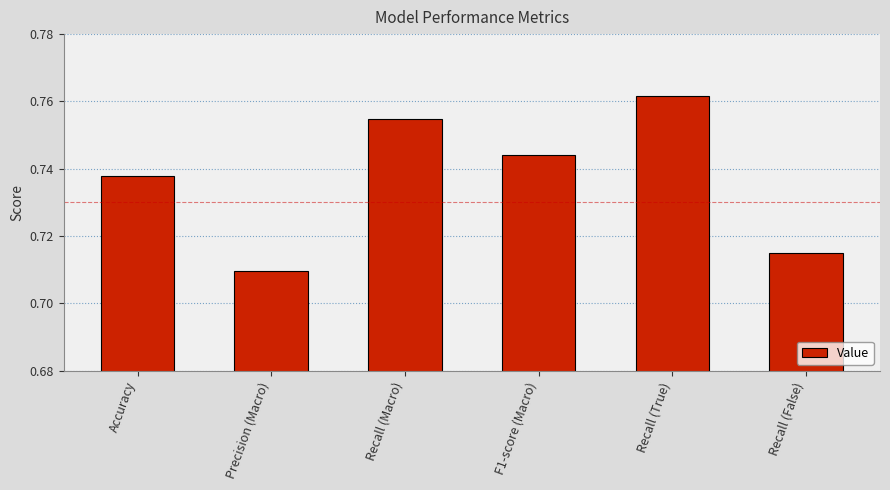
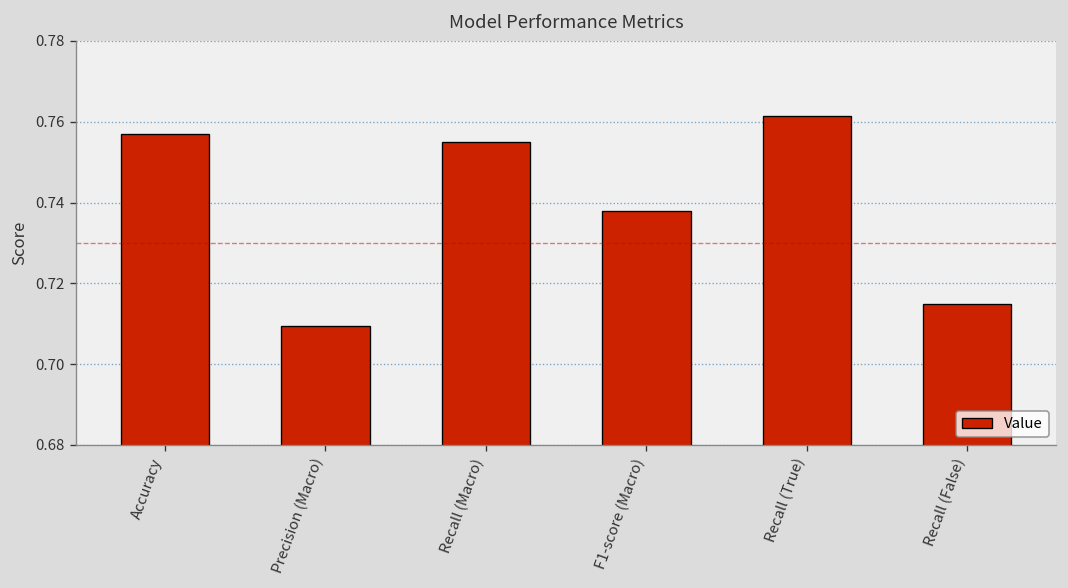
Accuracy: 0.738 -> 0.757
F1-score (Macro): 0.744 -> 0.738
